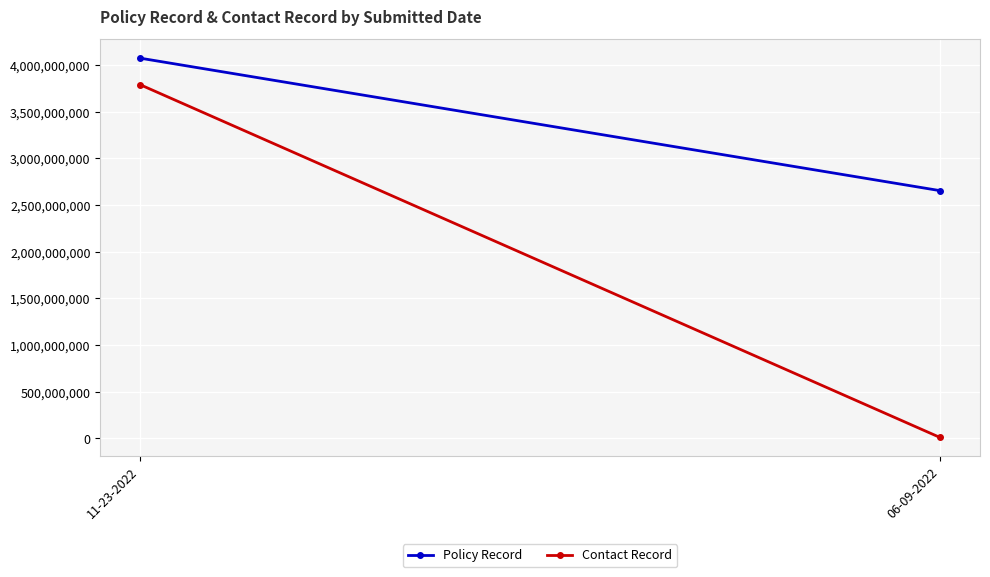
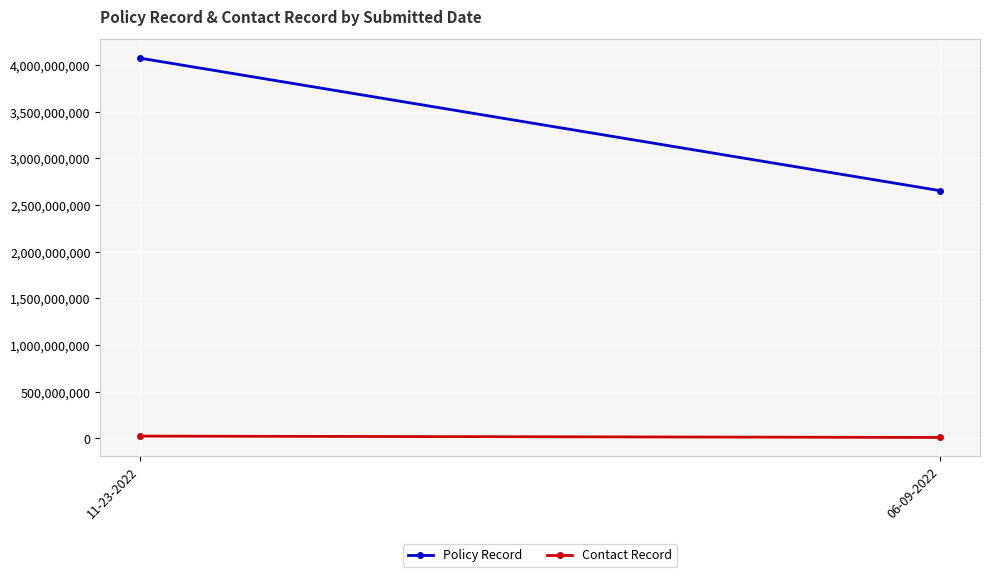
Contact Record, 11-23-2022: 3,800,000,000 -> 0
